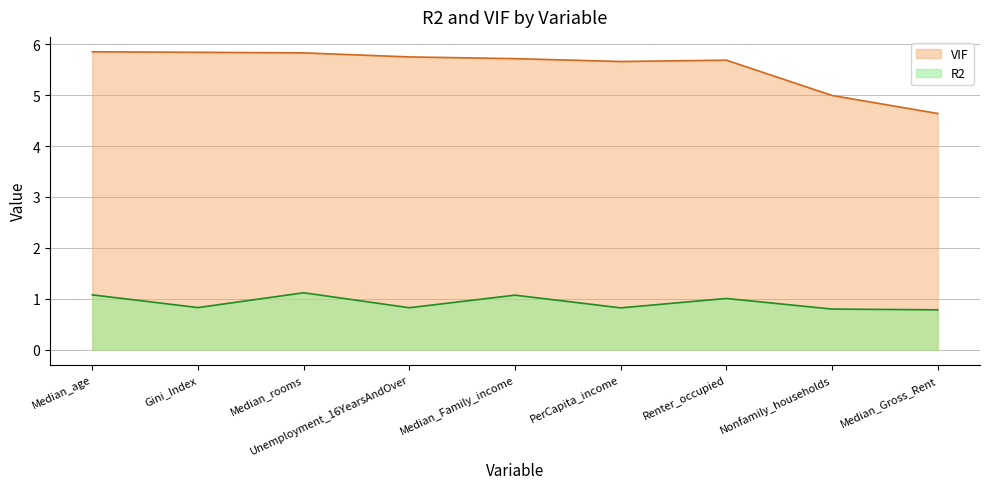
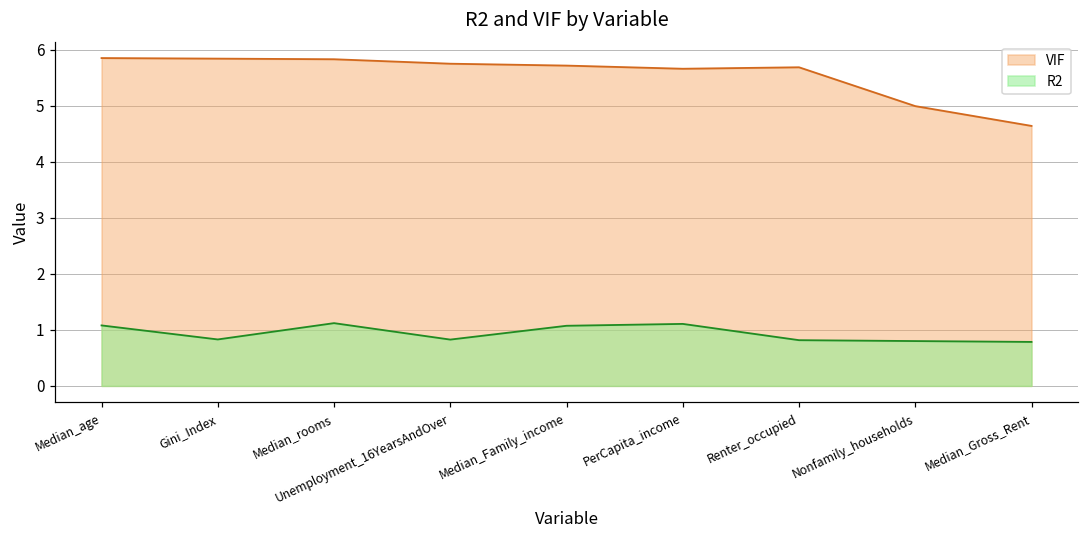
R2, PerCapita_income: 0.8 -> 1.1
R2, Renter_occupied: 1.0 -> 0.8
